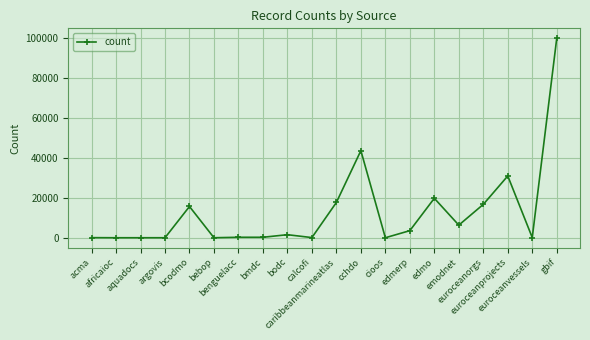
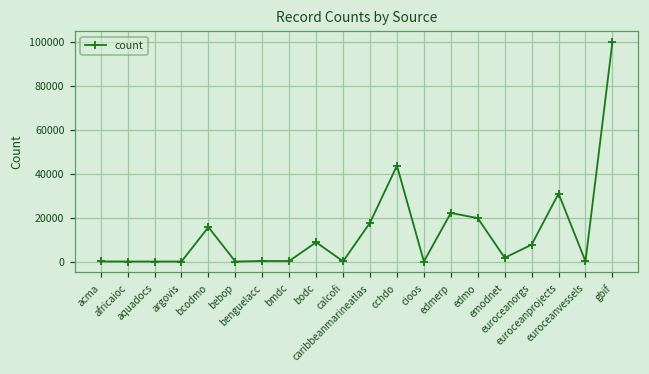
bodc: 2000 -> 9000
edmerp: 4000 -> 22000
emodnet: 6000 -> 2000
euroceanorgs: 17000 -> 8000
